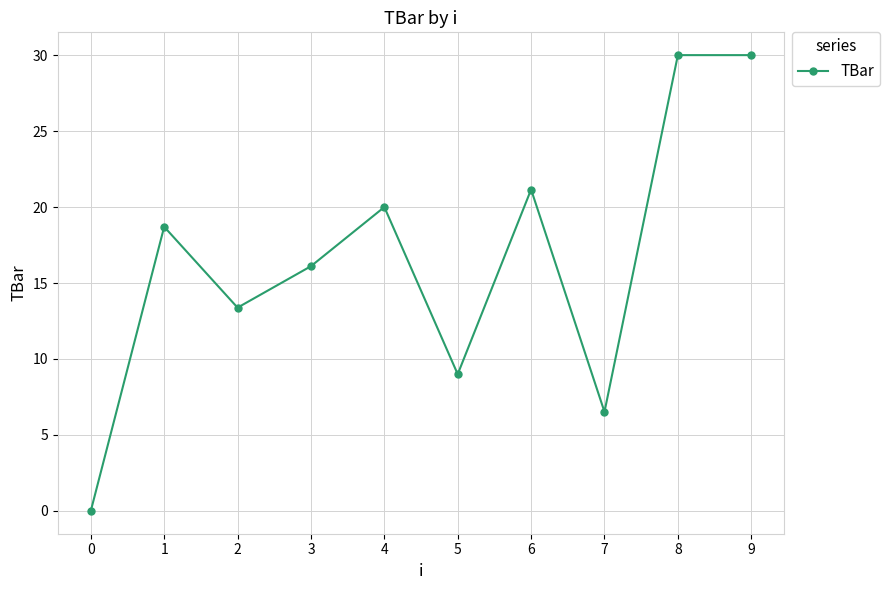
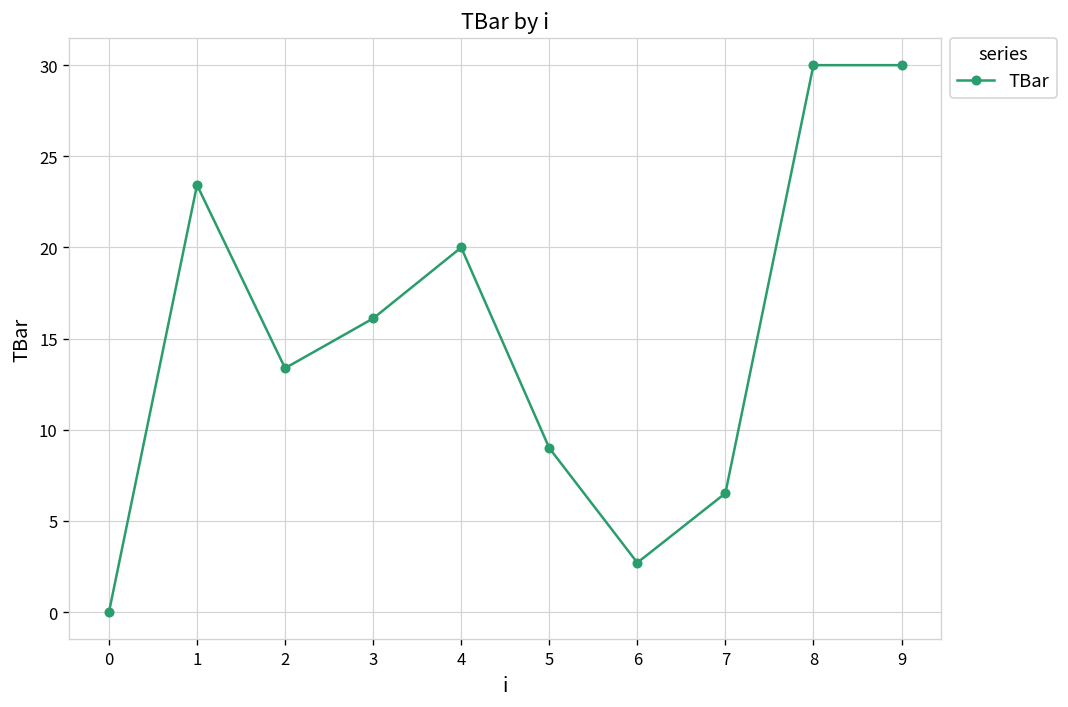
1: 18.7 -> 23.4
6: 21.2 -> 2.7
